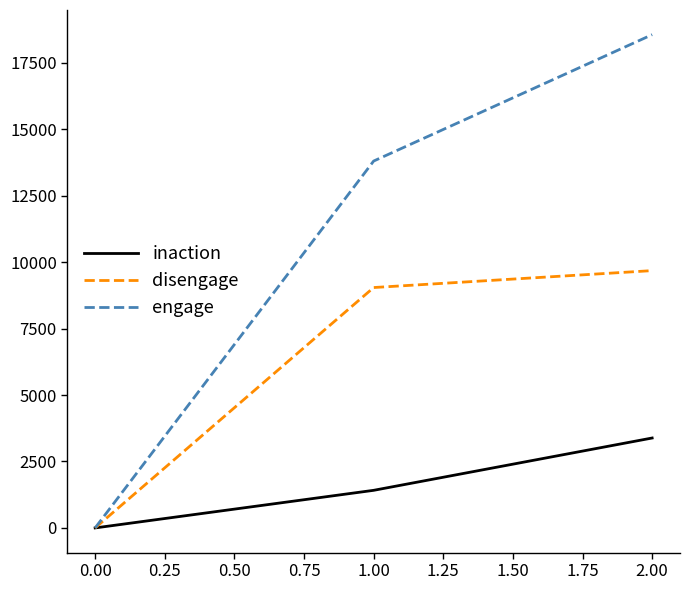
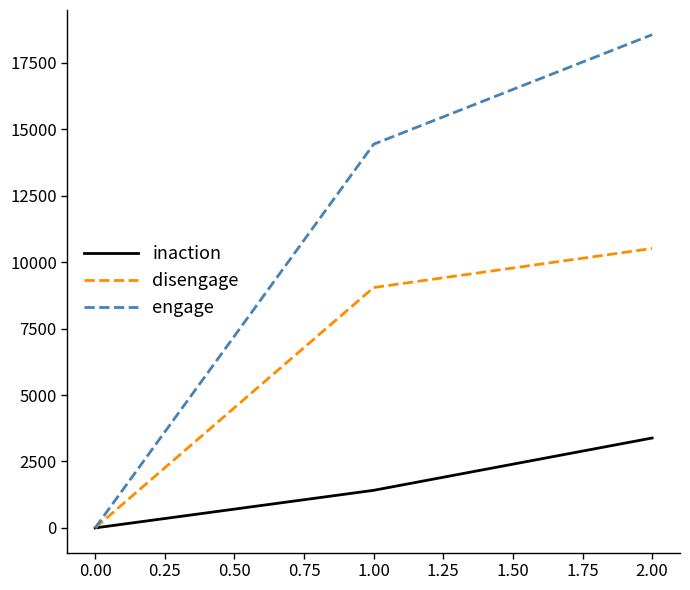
engage, 1.00: 13800 -> 14400
disengage, 2.00: 9700 -> 10500
